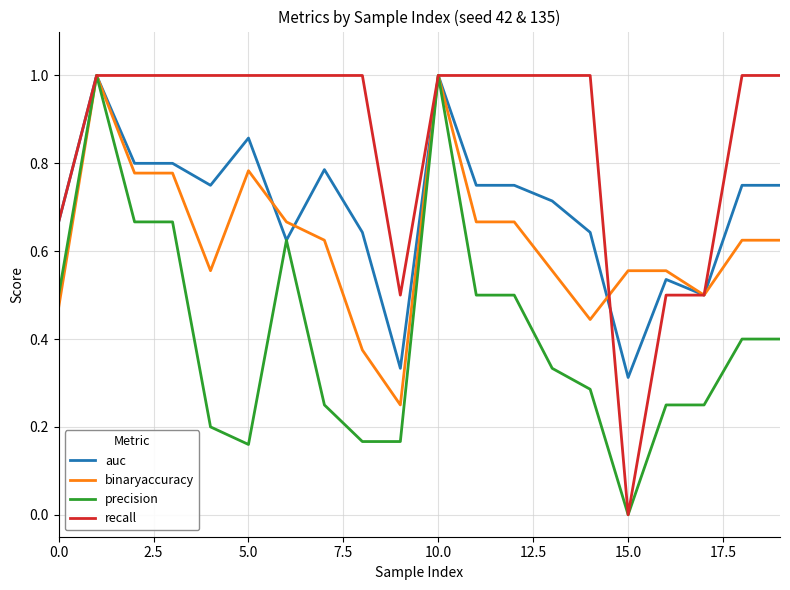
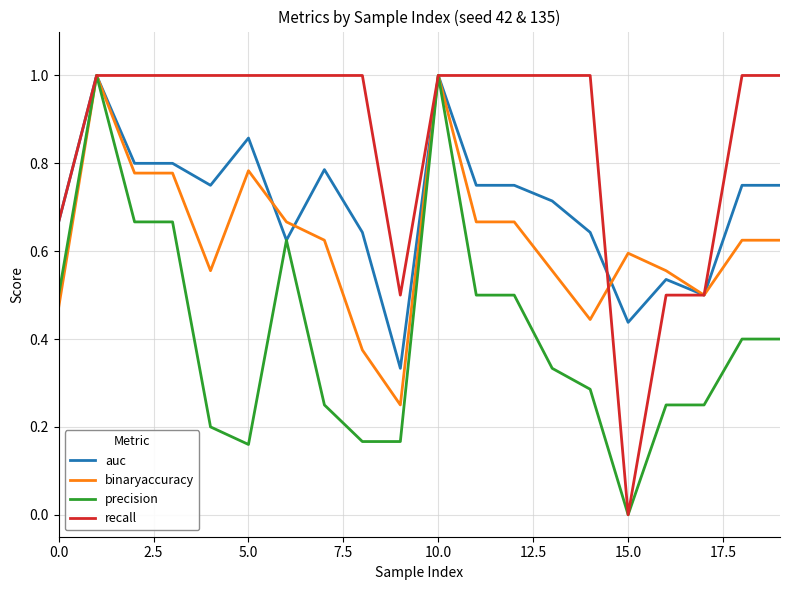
auc, 15.0: 0.31 -> 0.44
binaryaccuracy, 15.0: 0.56 -> 0.60
